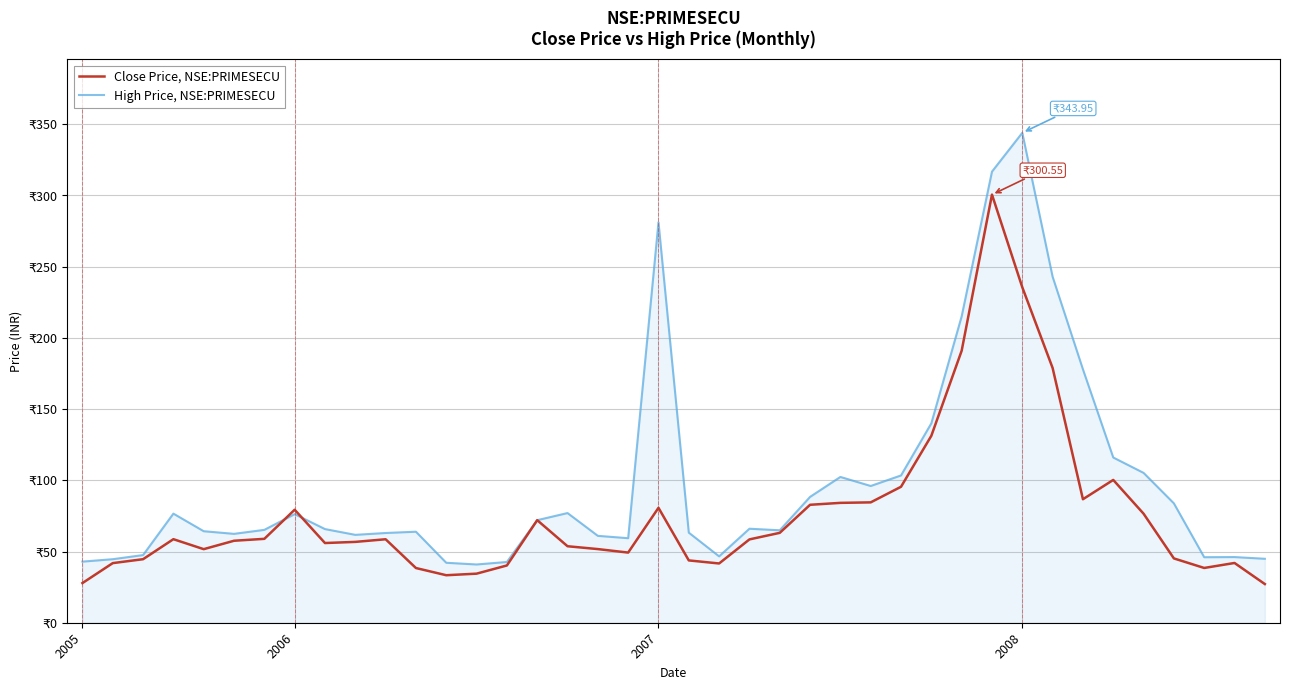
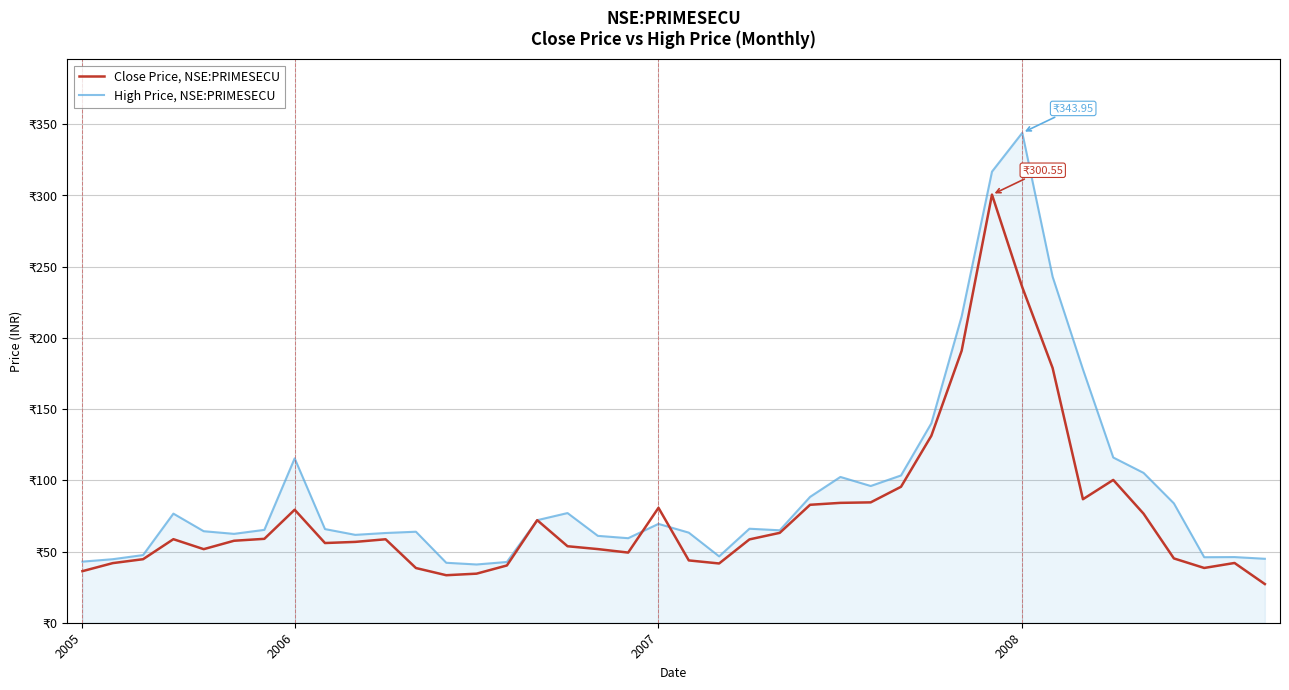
Close Price, NSE:PRIMESECU, 2005: ₹28 -> ₹36
High Price, NSE:PRIMESECU, 2006: ₹76 -> ₹115
High Price, NSE:PRIMESECU, 2007: ₹281 -> ₹69
